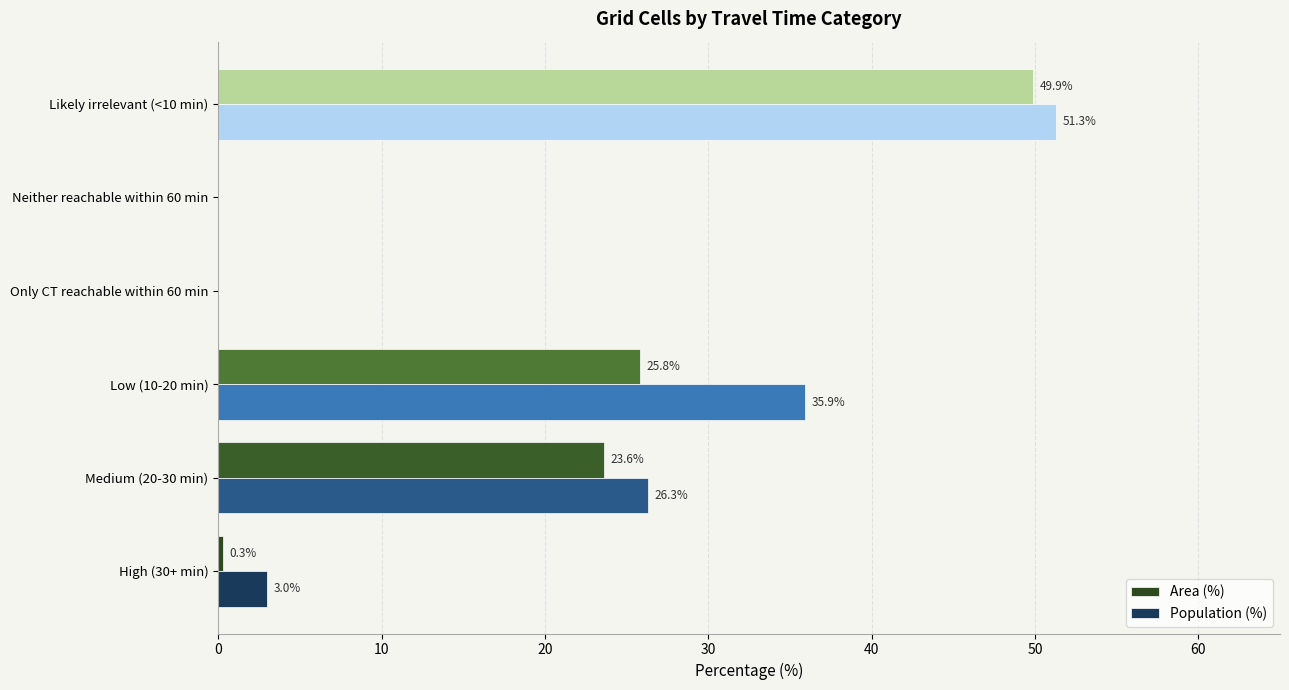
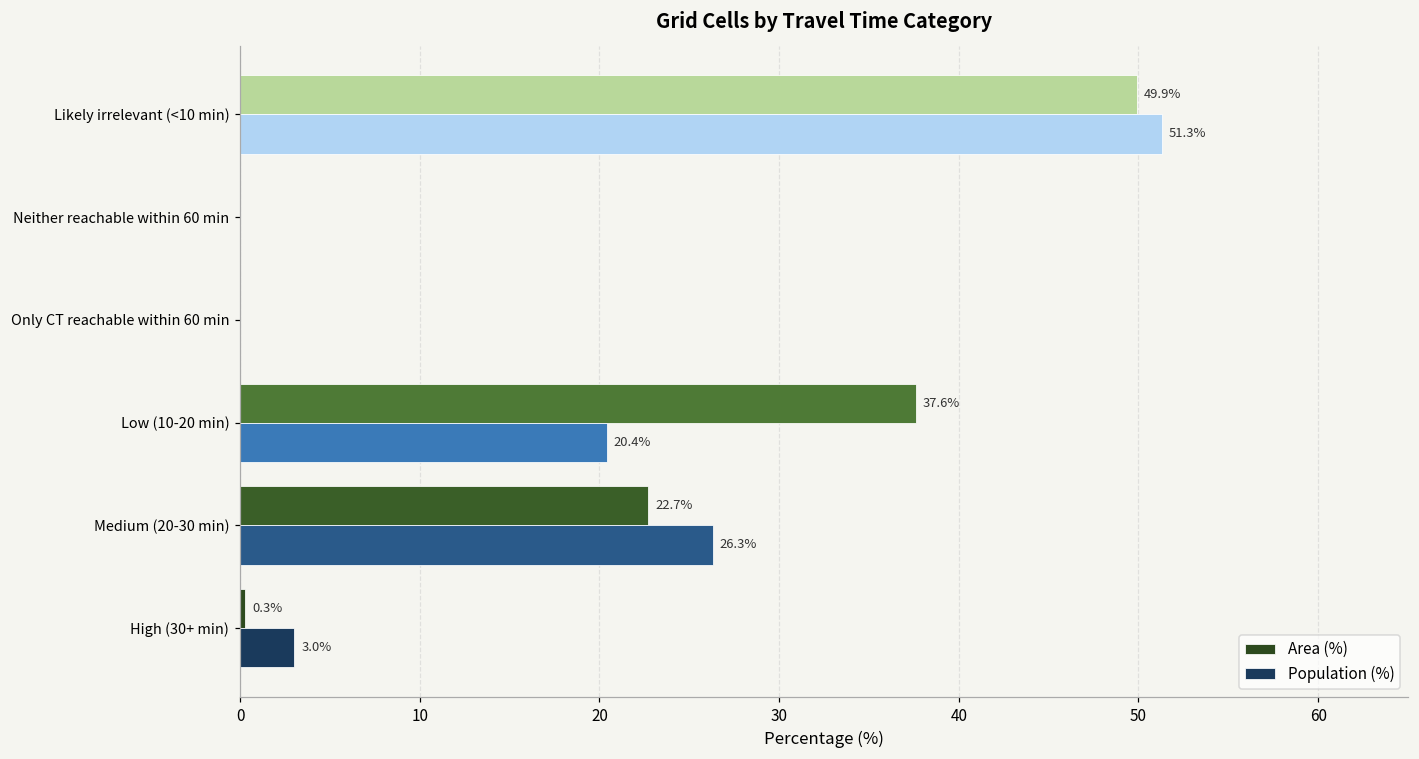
Area (%), Low (10-20 min): 25.8% -> 37.6%
Population (%), Low (10-20 min): 35.9% -> 20.4%
Area (%), Medium (20-30 min): 23.6% -> 22.7%
